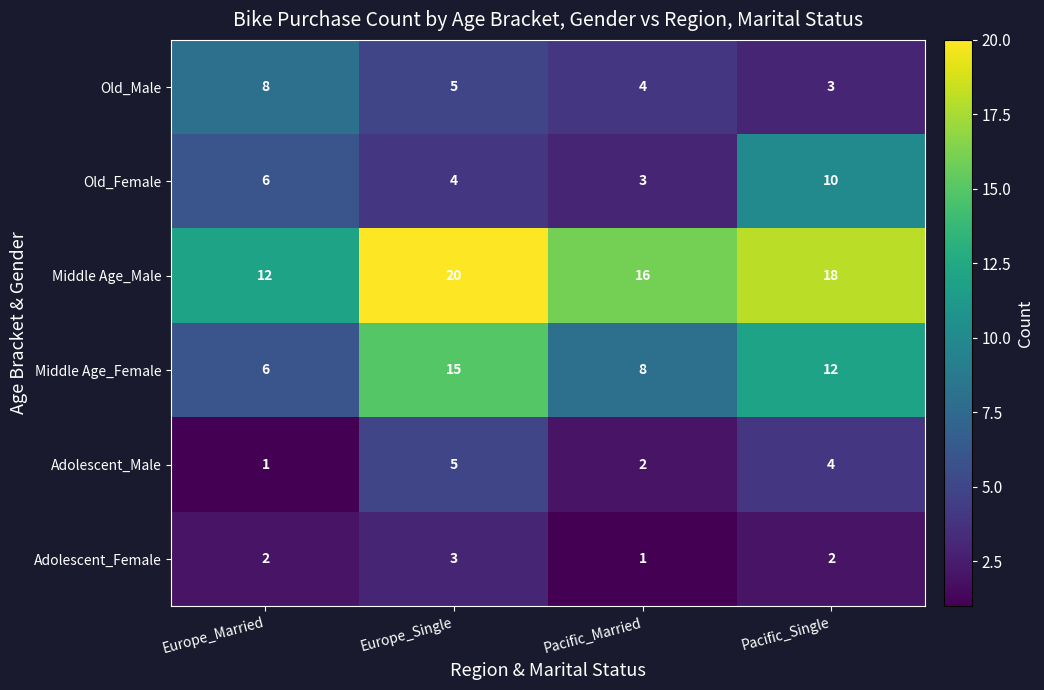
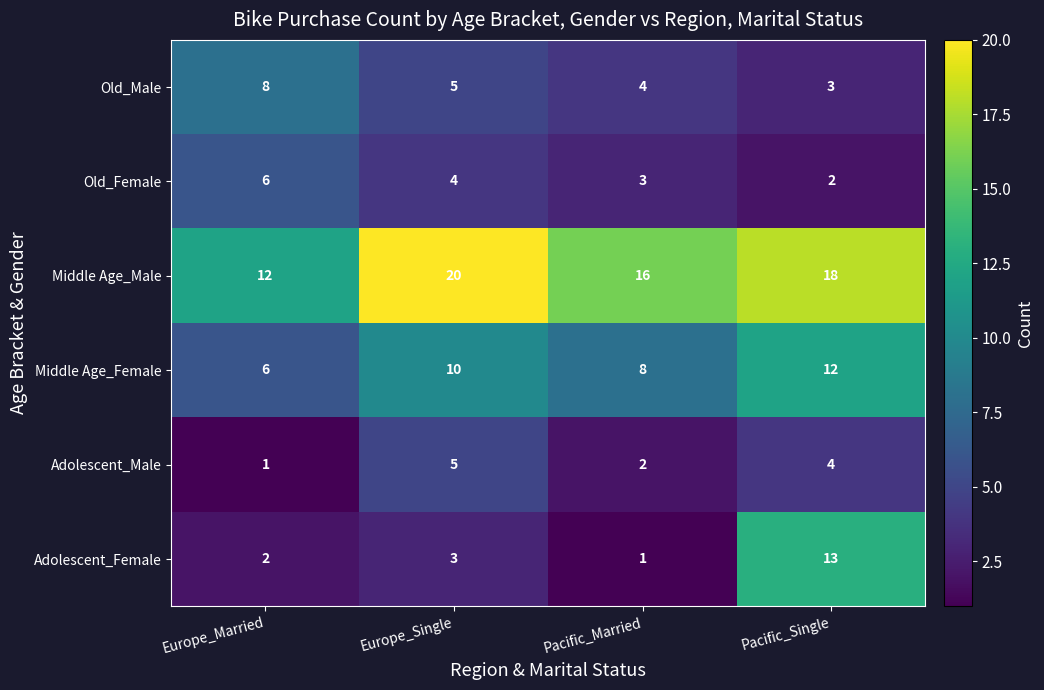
Old_Female, Pacific_Single: 10 -> 2
Middle Age_Female, Europe_Single: 15 -> 10
Adolescent_Female, Pacific_Single: 2 -> 13
